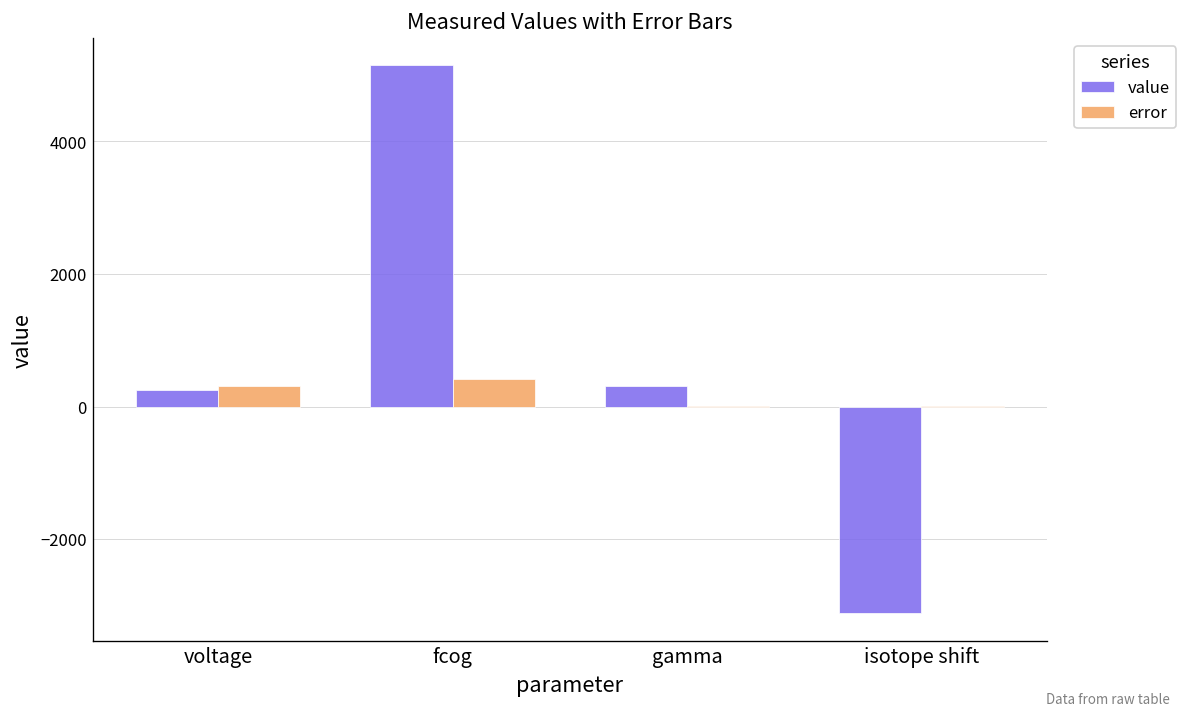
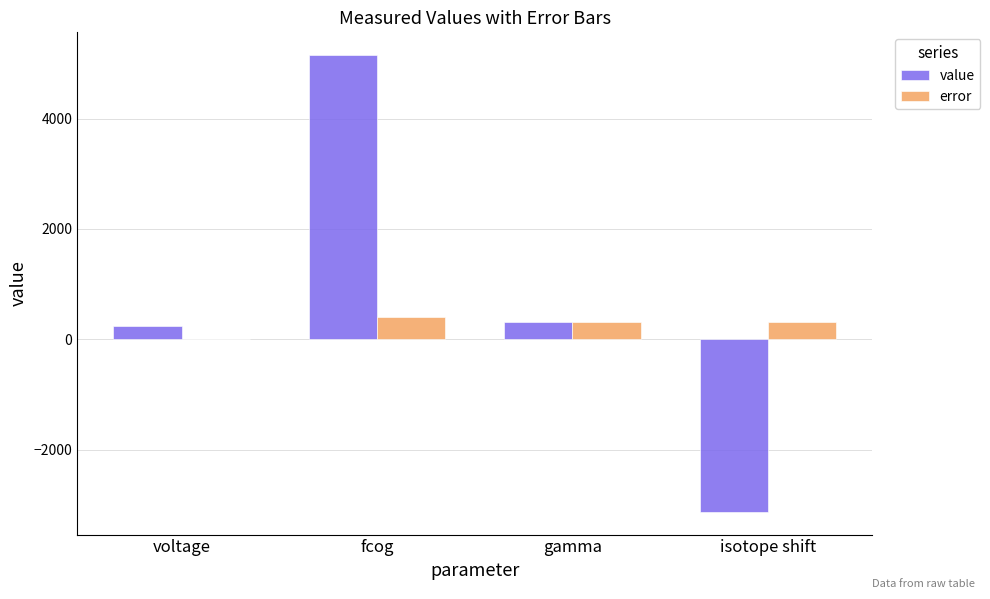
error, voltage: 300 -> 0
error, gamma: 0 -> 300
error, isotope shift: 0 -> 300
